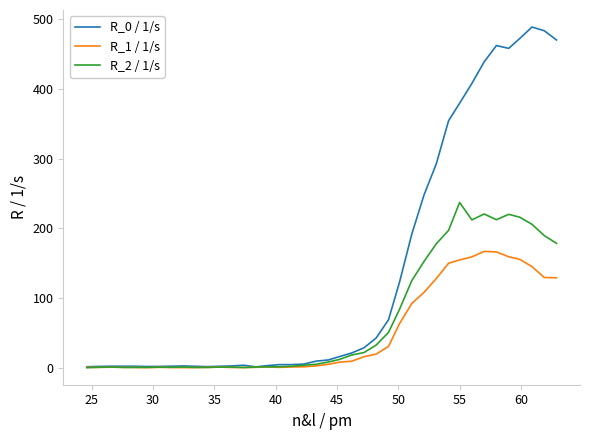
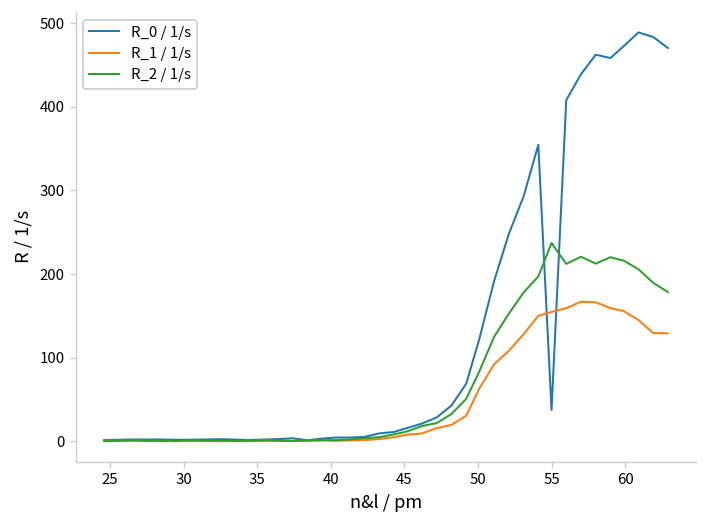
R_0 / 1/s, 55: 380 -> 40
